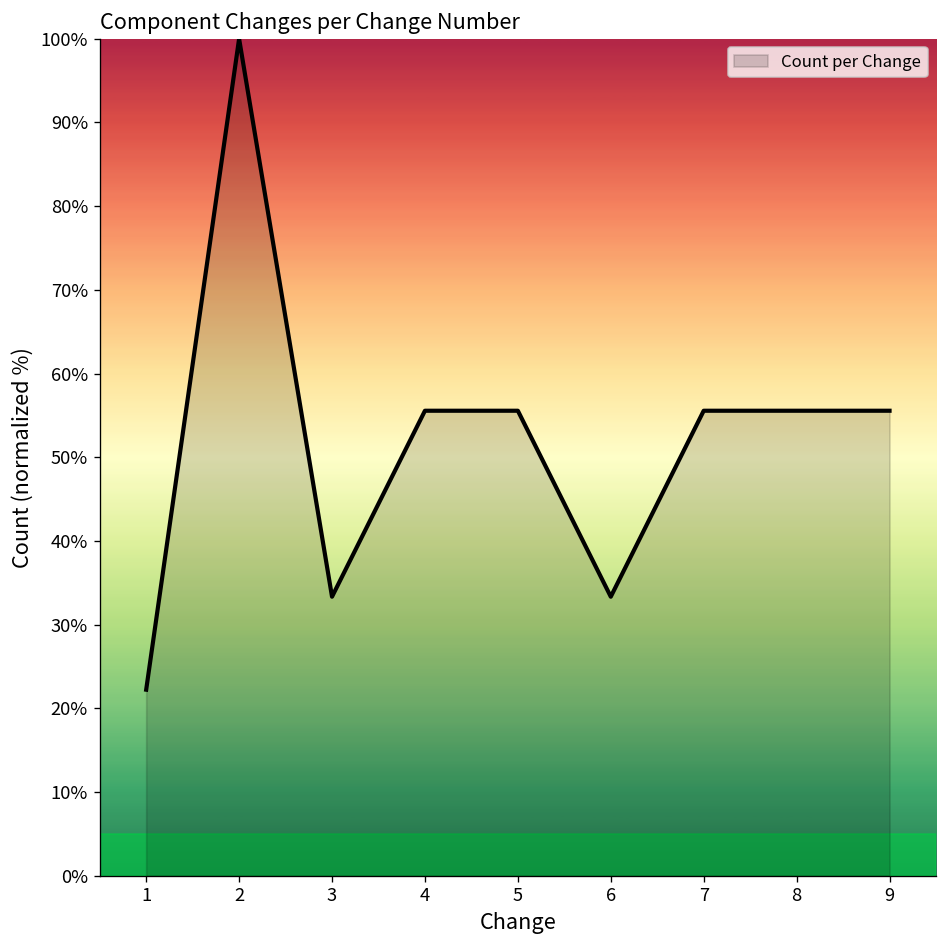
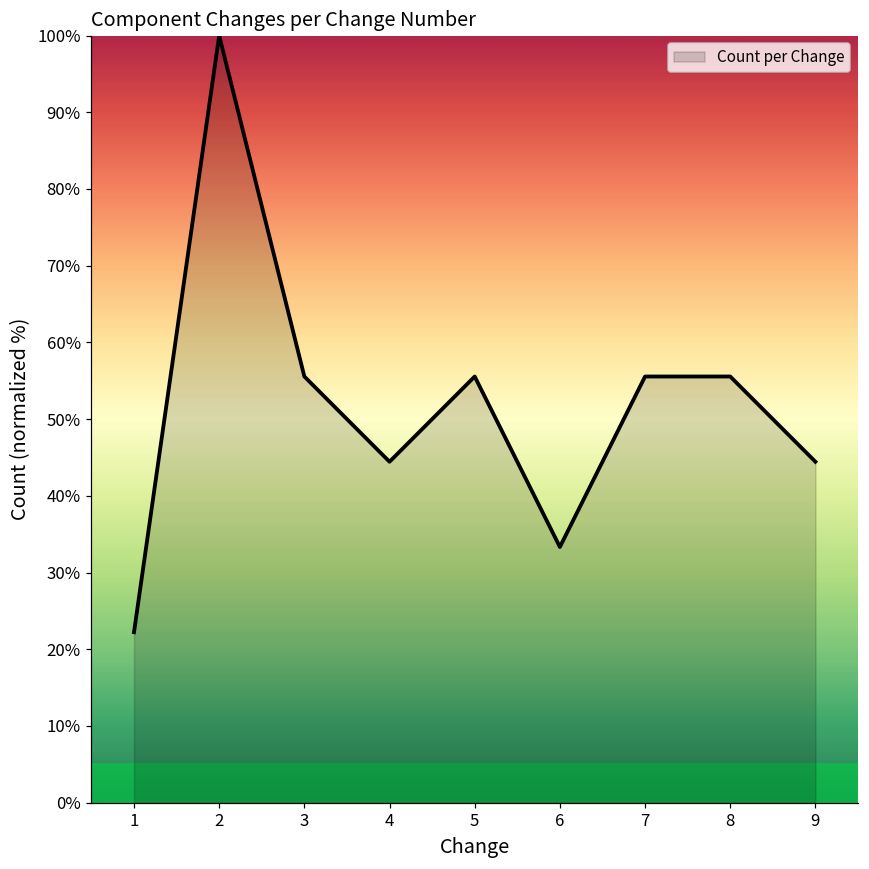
3: 33% -> 56%
4: 56% -> 44%
9: 56% -> 44%
